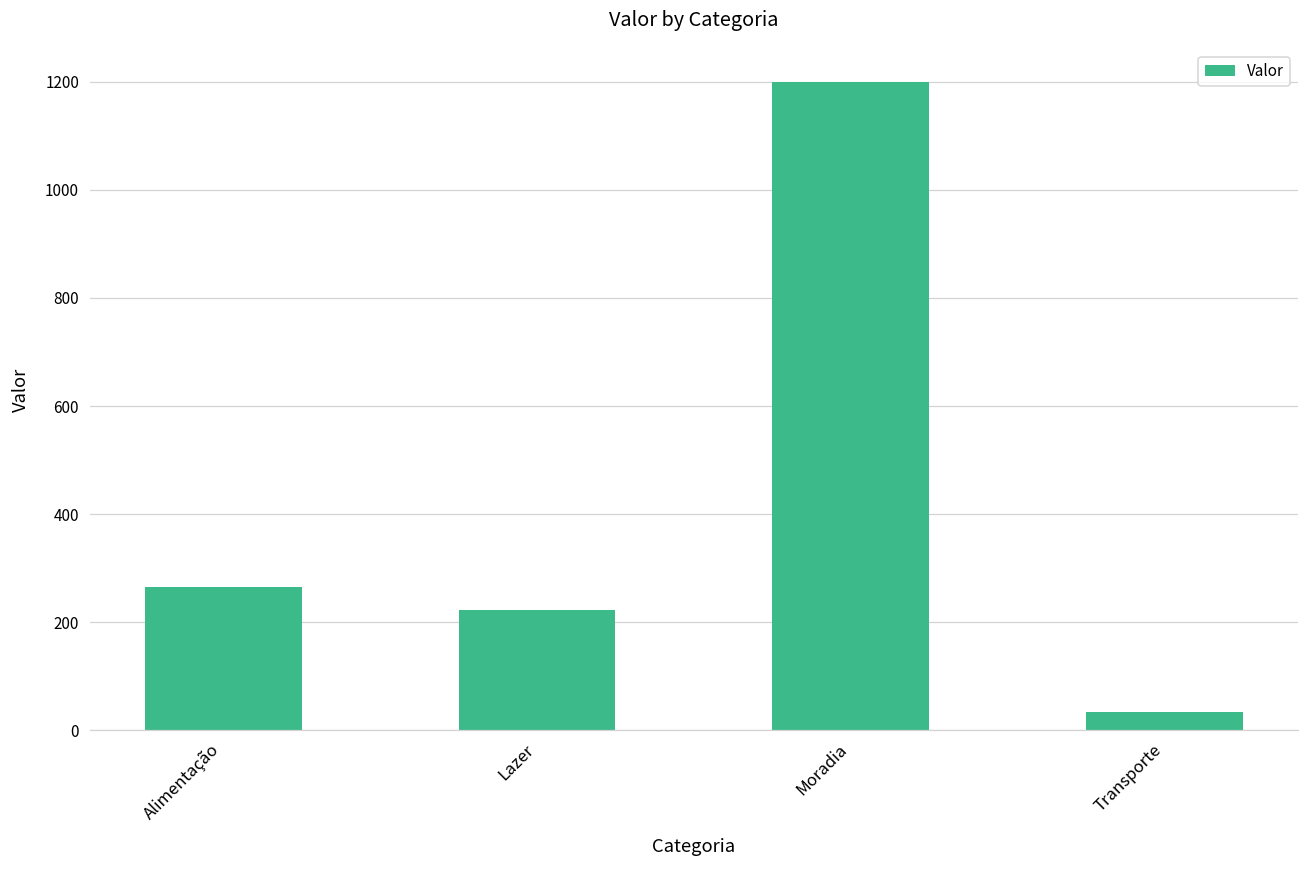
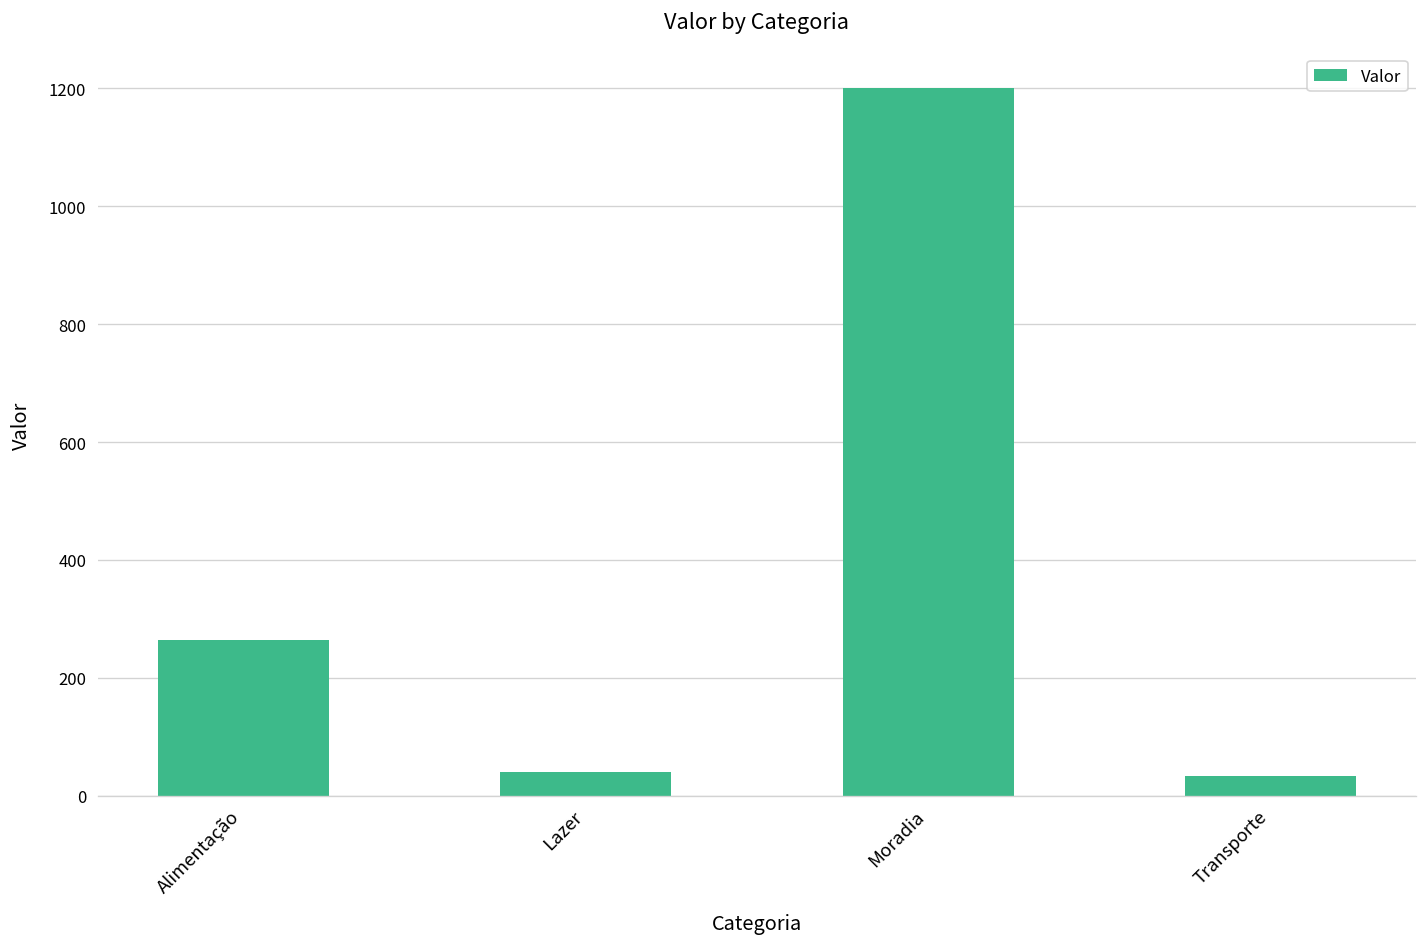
Lazer: 220 -> 40
